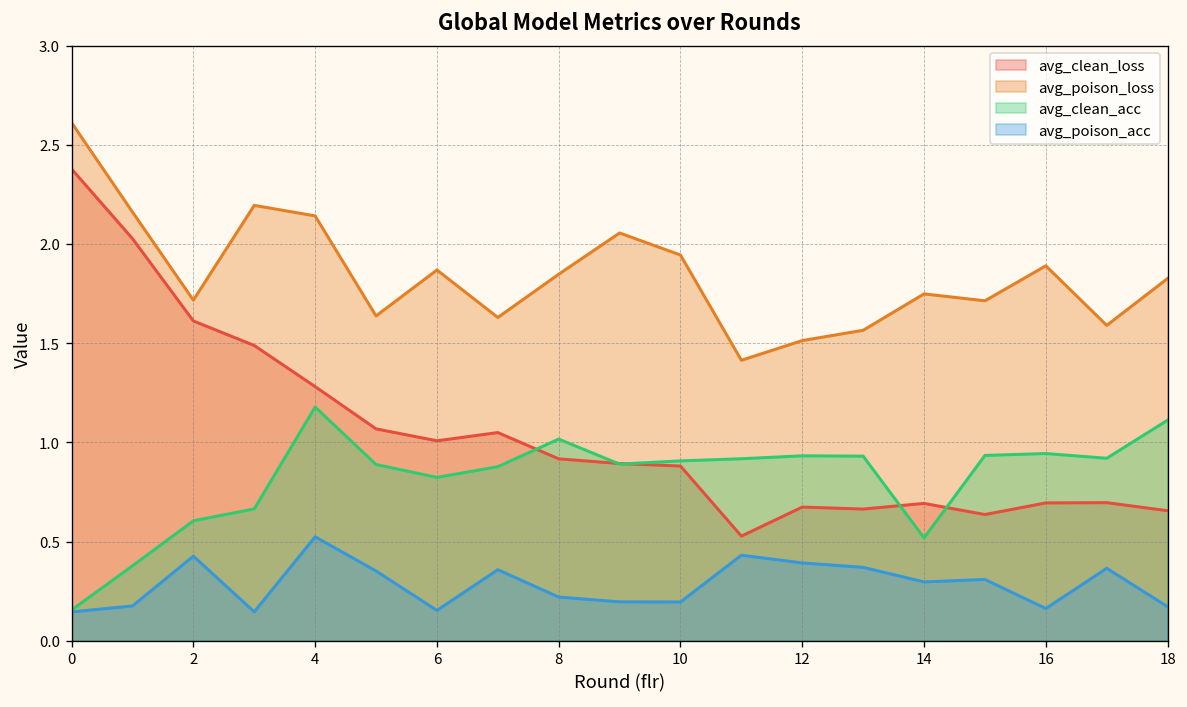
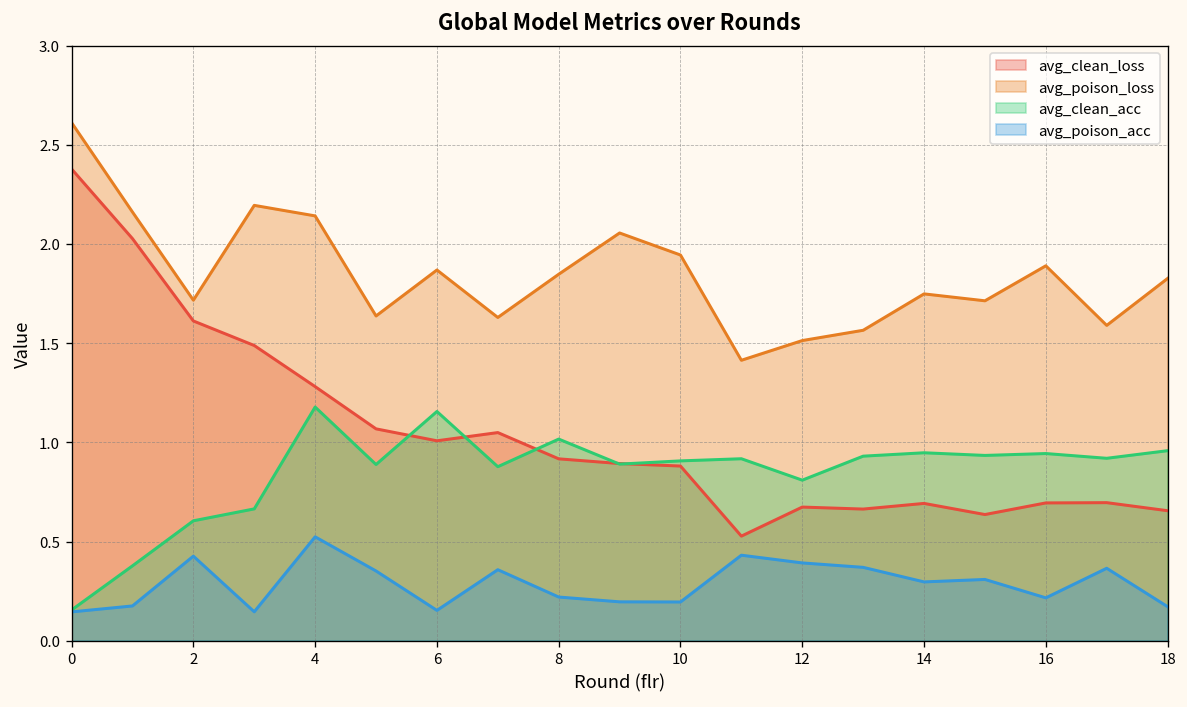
avg_clean_acc, 6: 0.82 -> 1.16
avg_clean_acc, 12: 0.93 -> 0.81
avg_clean_acc, 14: 0.52 -> 0.95
avg_poison_acc, 16: 0.16 -> 0.22
avg_clean_acc, 18: 1.11 -> 0.96
